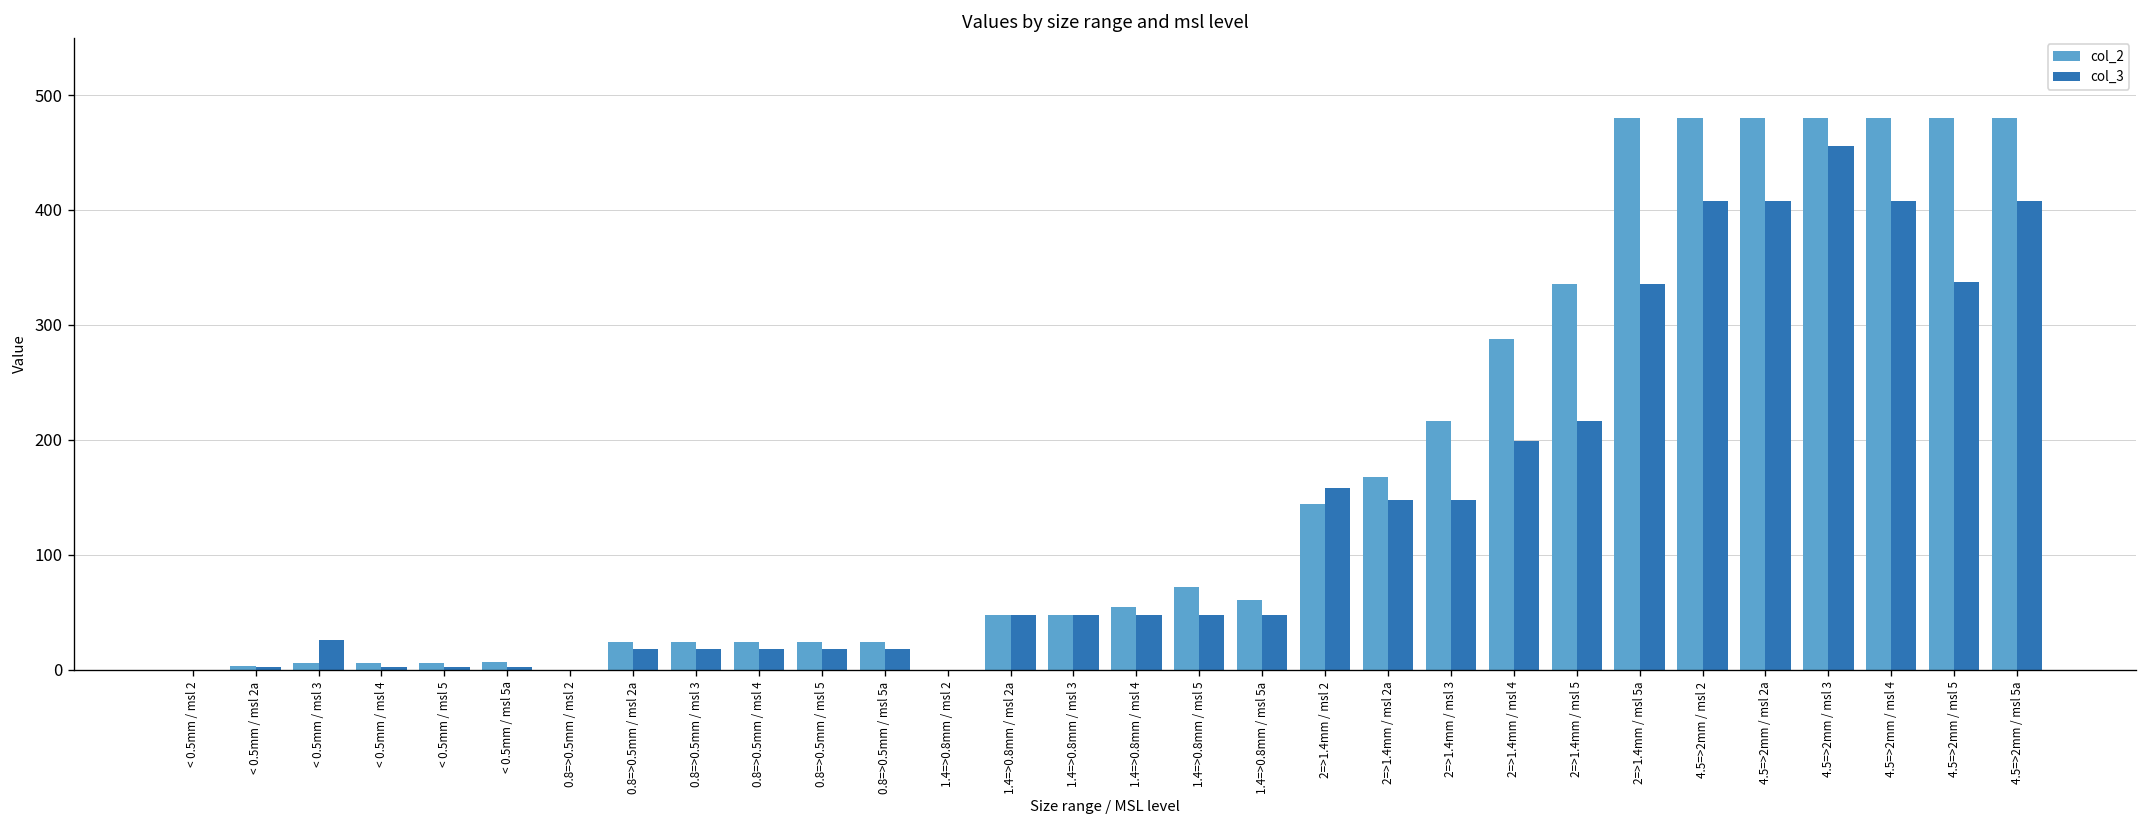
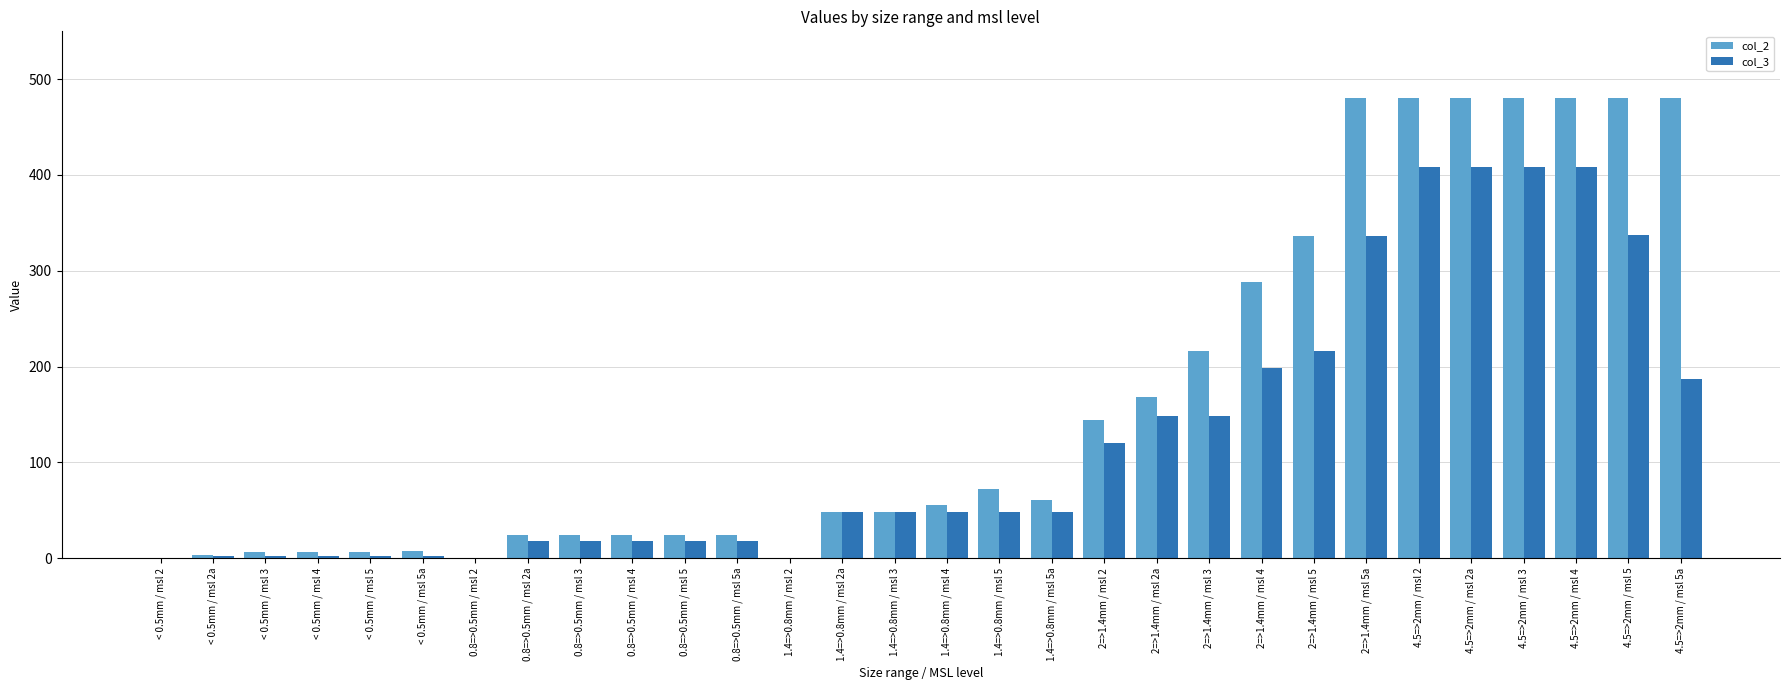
col_3, < 0.5mm / msl 3: 30 -> 0
col_3, 2=>1.4mm / msl 2: 160 -> 120
col_3, 4.5=>2mm / msl 3: 460 -> 410
col_3, 4.5=>2mm / msl 5a: 410 -> 190
